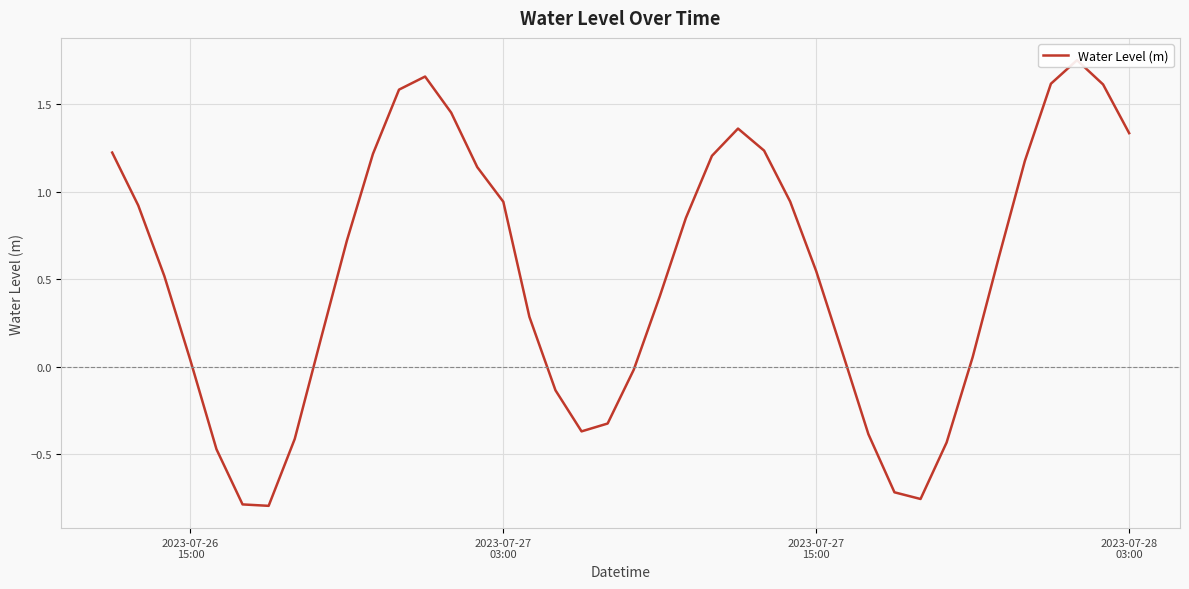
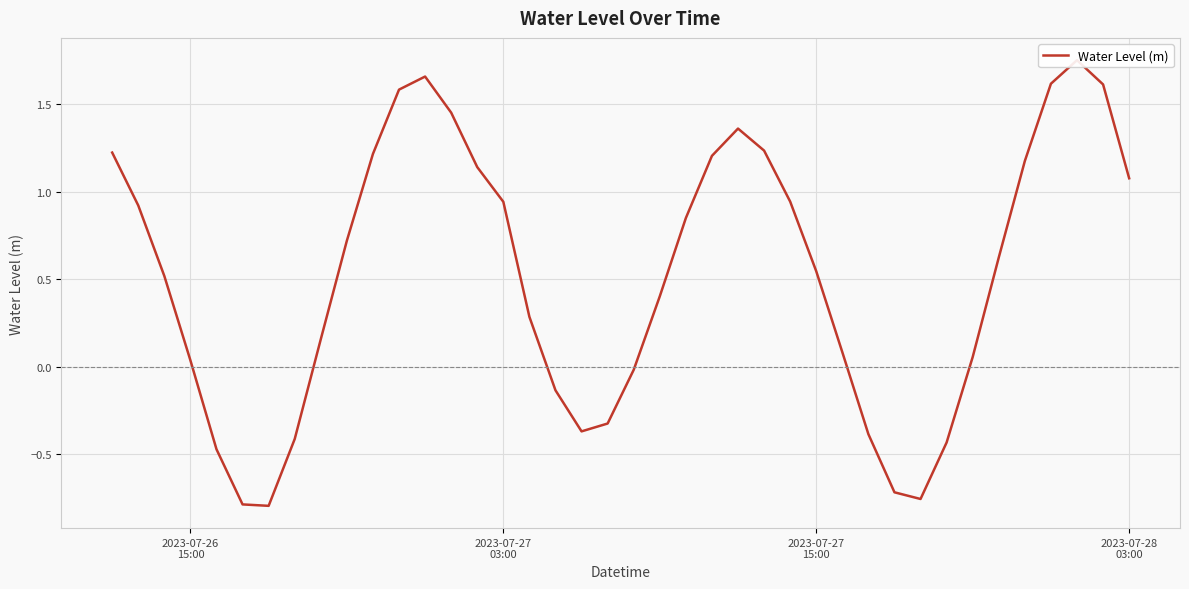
2023-07-28 03:00: 1.33 -> 1.08
